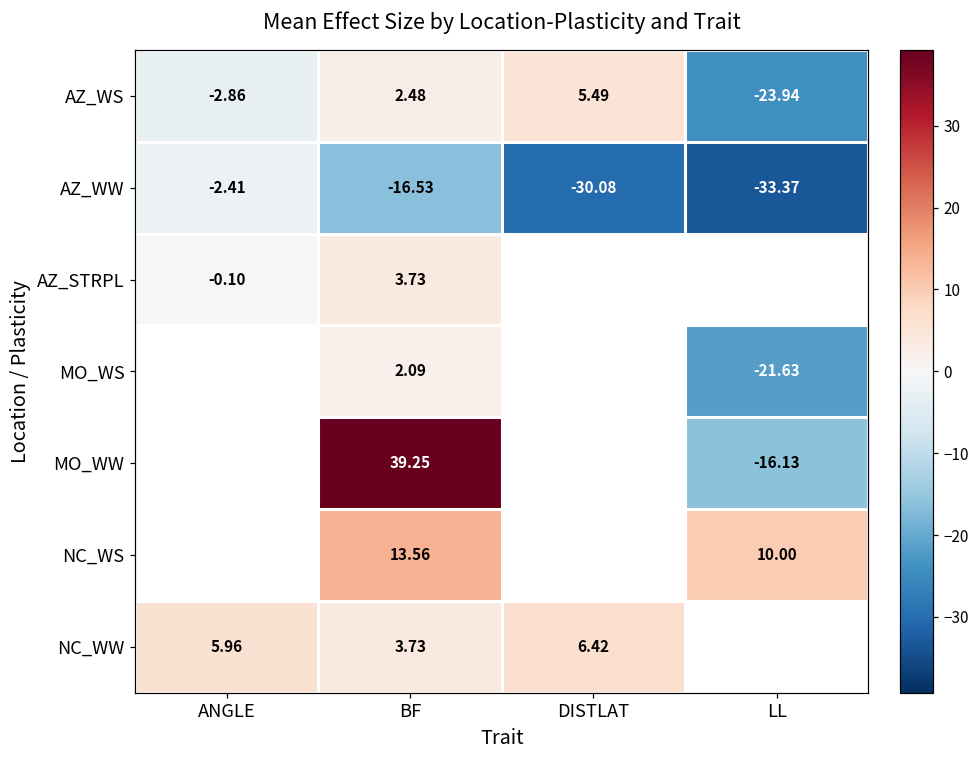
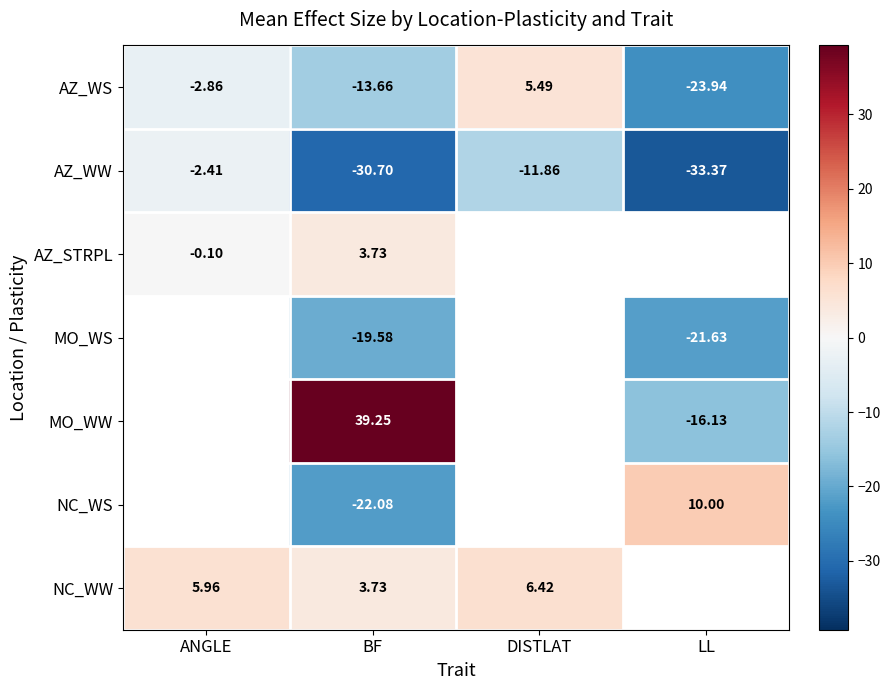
AZ_WS, BF: 2.48 -> -13.66
AZ_WW, BF: -16.53 -> -30.70
AZ_WW, DISTLAT: -30.08 -> -11.86
MO_WS, BF: 2.09 -> -19.58
NC_WS, BF: 13.56 -> -22.08
